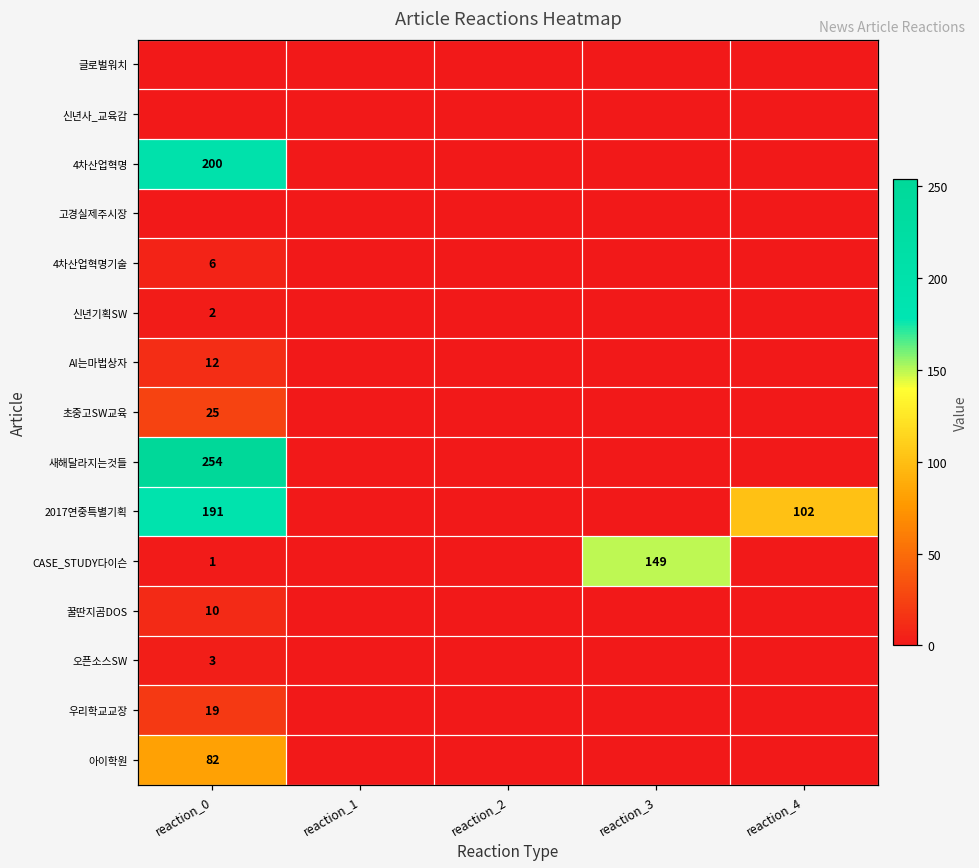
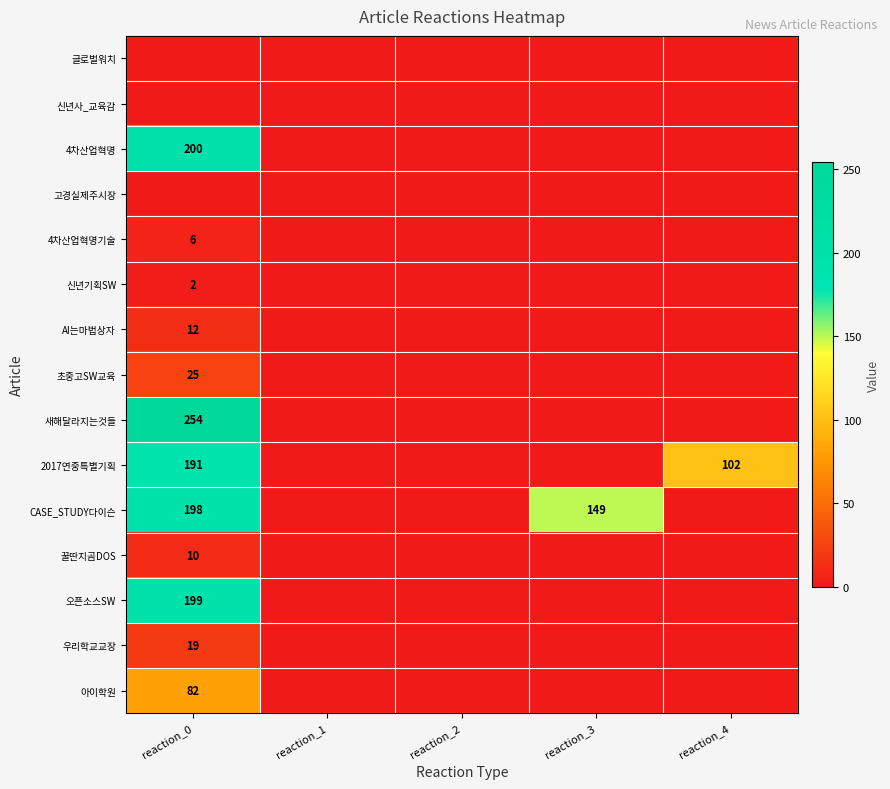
CASE_STUDY다이슨, reaction_0: 1 -> 198
오픈소스SW, reaction_0: 3 -> 199
